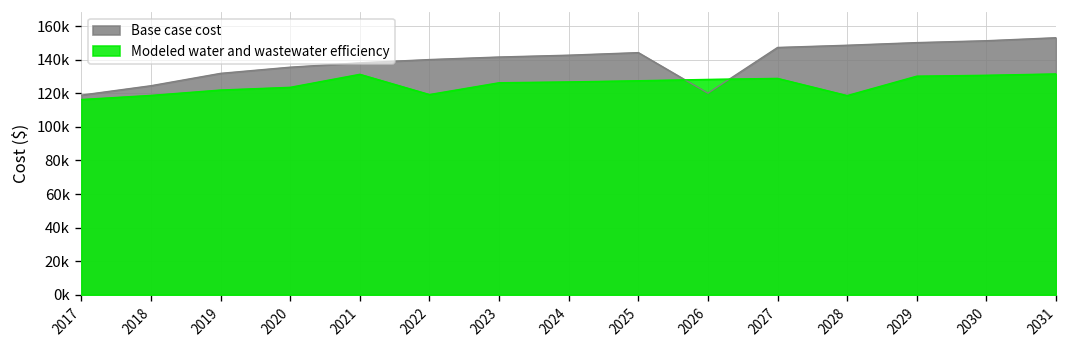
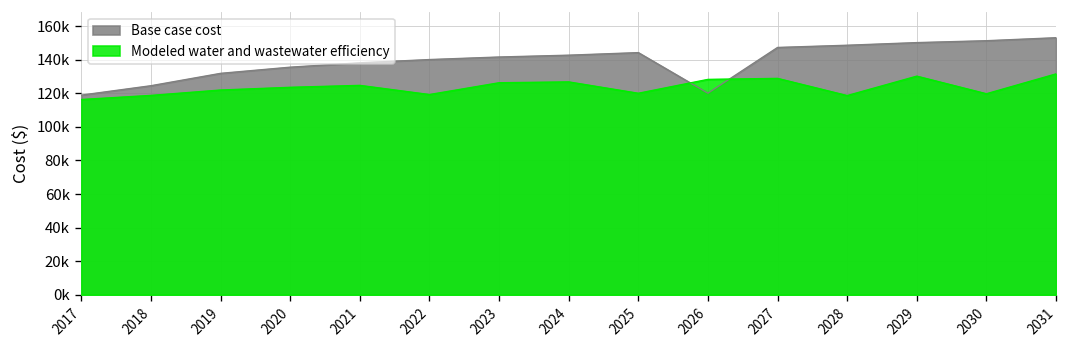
Modeled water and wastewater efficiency, 2021: 131000 -> 125000
Modeled water and wastewater efficiency, 2025: 127000 -> 120000
Modeled water and wastewater efficiency, 2030: 131000 -> 120000
